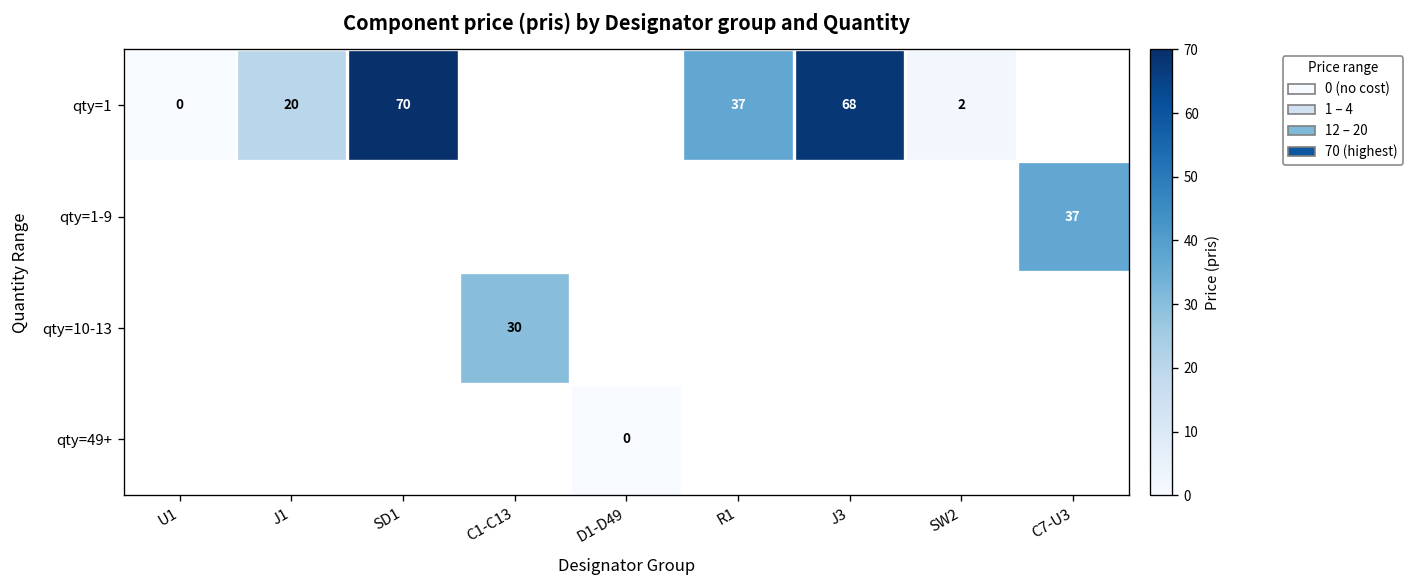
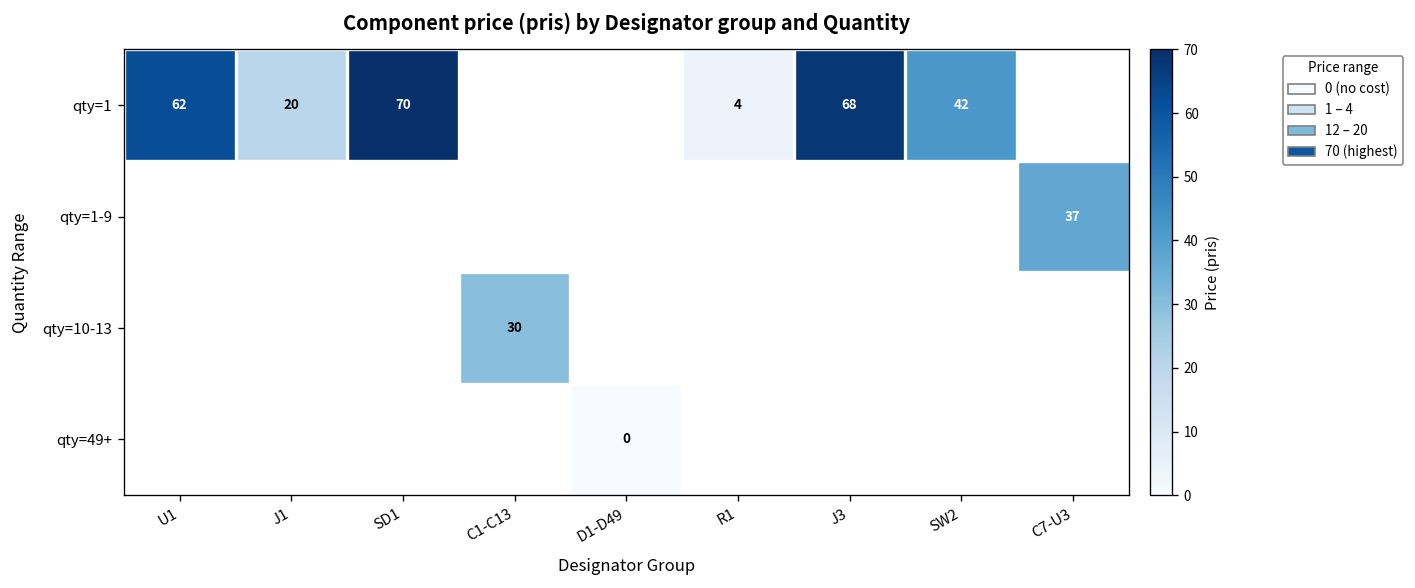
qty=1, U1: 0 -> 62
qty=1, R1: 37 -> 4
qty=1, SW2: 2 -> 42
